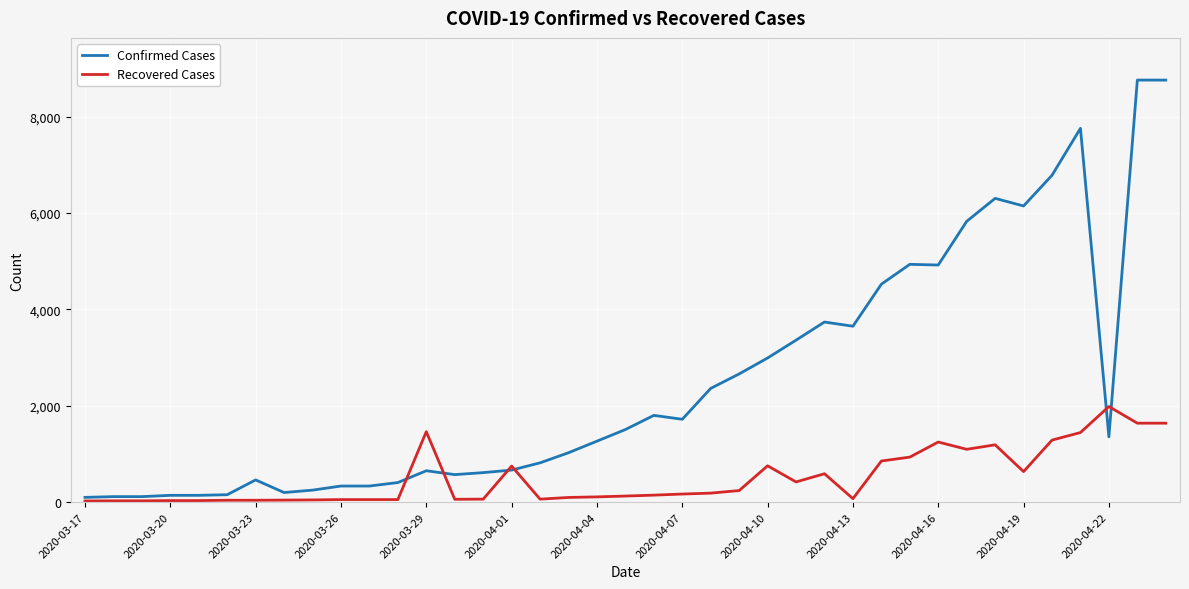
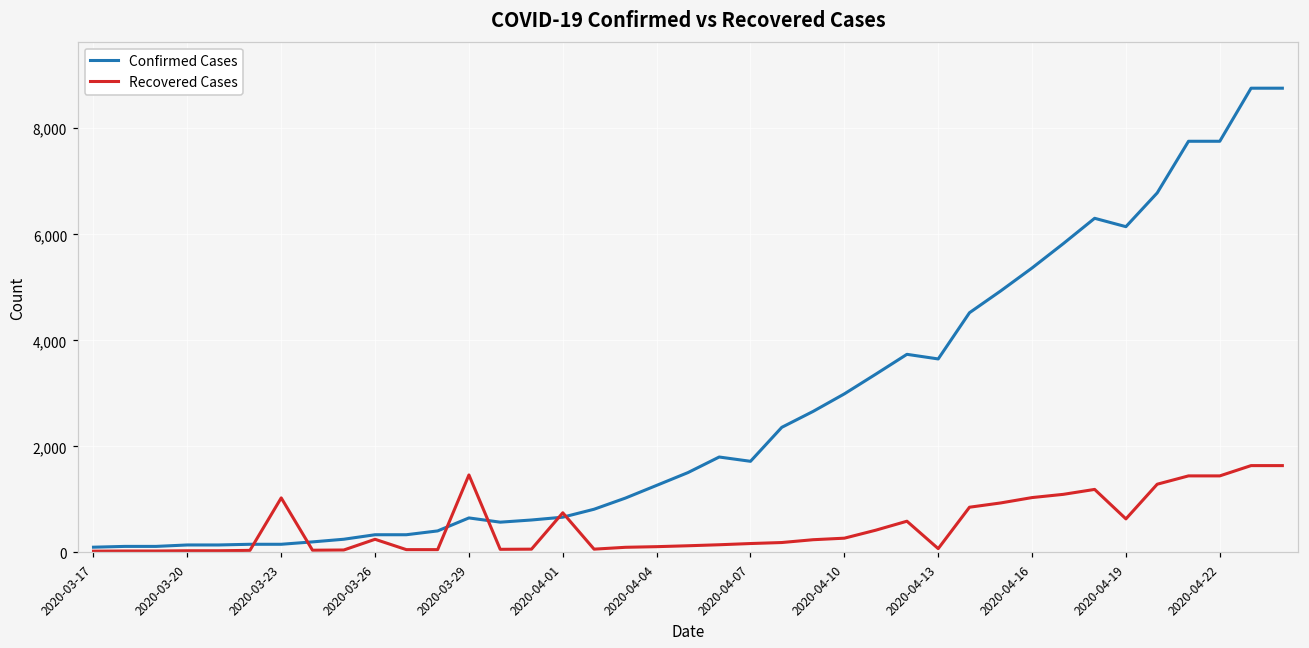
Confirmed Cases, 2020-03-23: 500 -> 200
Recovered Cases, 2020-03-23: 0 -> 1,000
Recovered Cases, 2020-03-26: 100 -> 200
Recovered Cases, 2020-04-10: 800 -> 300
Confirmed Cases, 2020-04-16: 4,900 -> 5,400
Recovered Cases, 2020-04-16: 1,200 -> 1,000
Confirmed Cases, 2020-04-22: 1,400 -> 7,800
Recovered Cases, 2020-04-22: 2,000 -> 1,400
